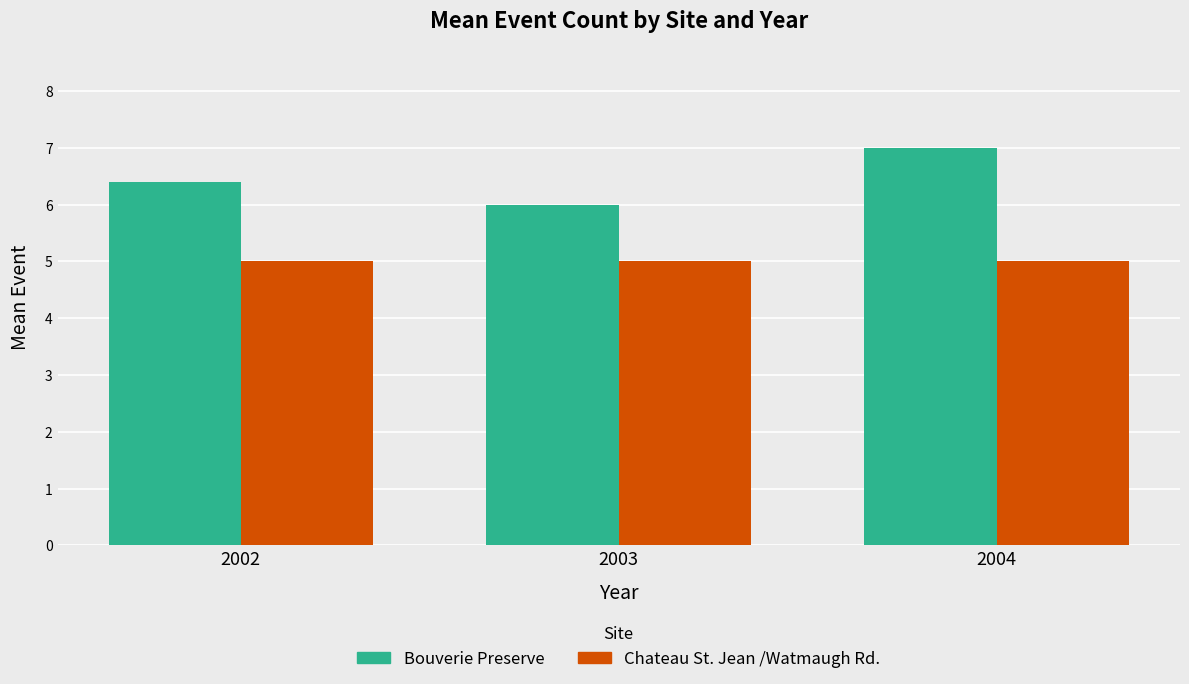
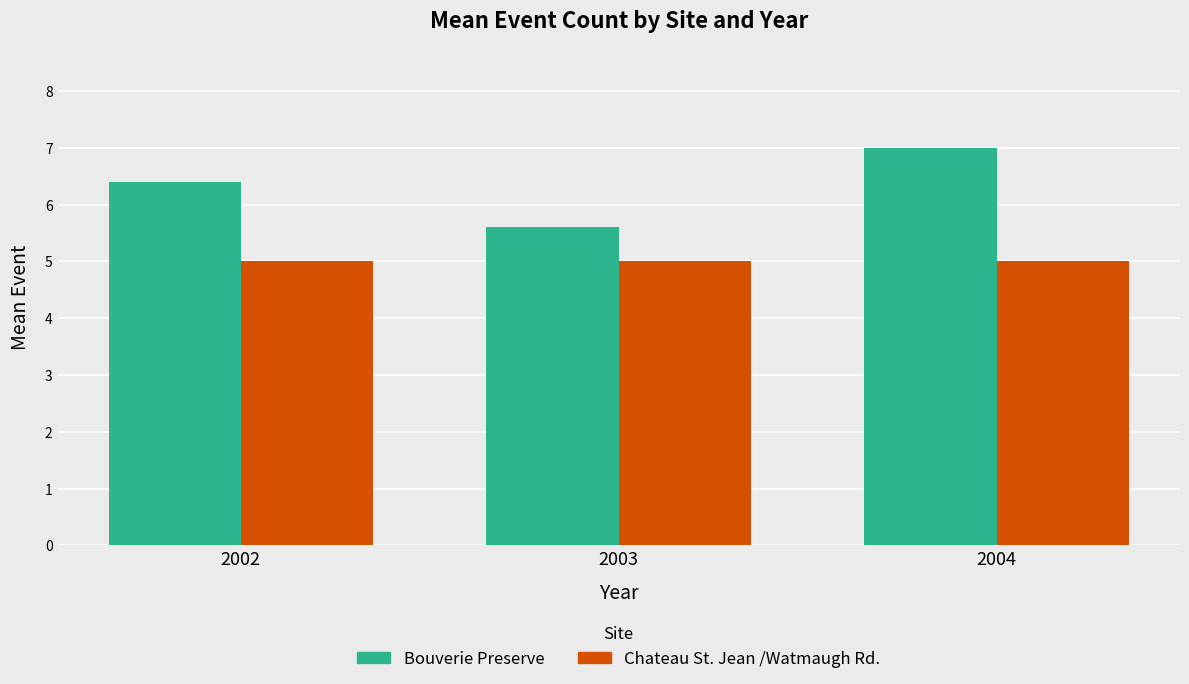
Bouverie Preserve, 2003: 6.0 -> 5.6
